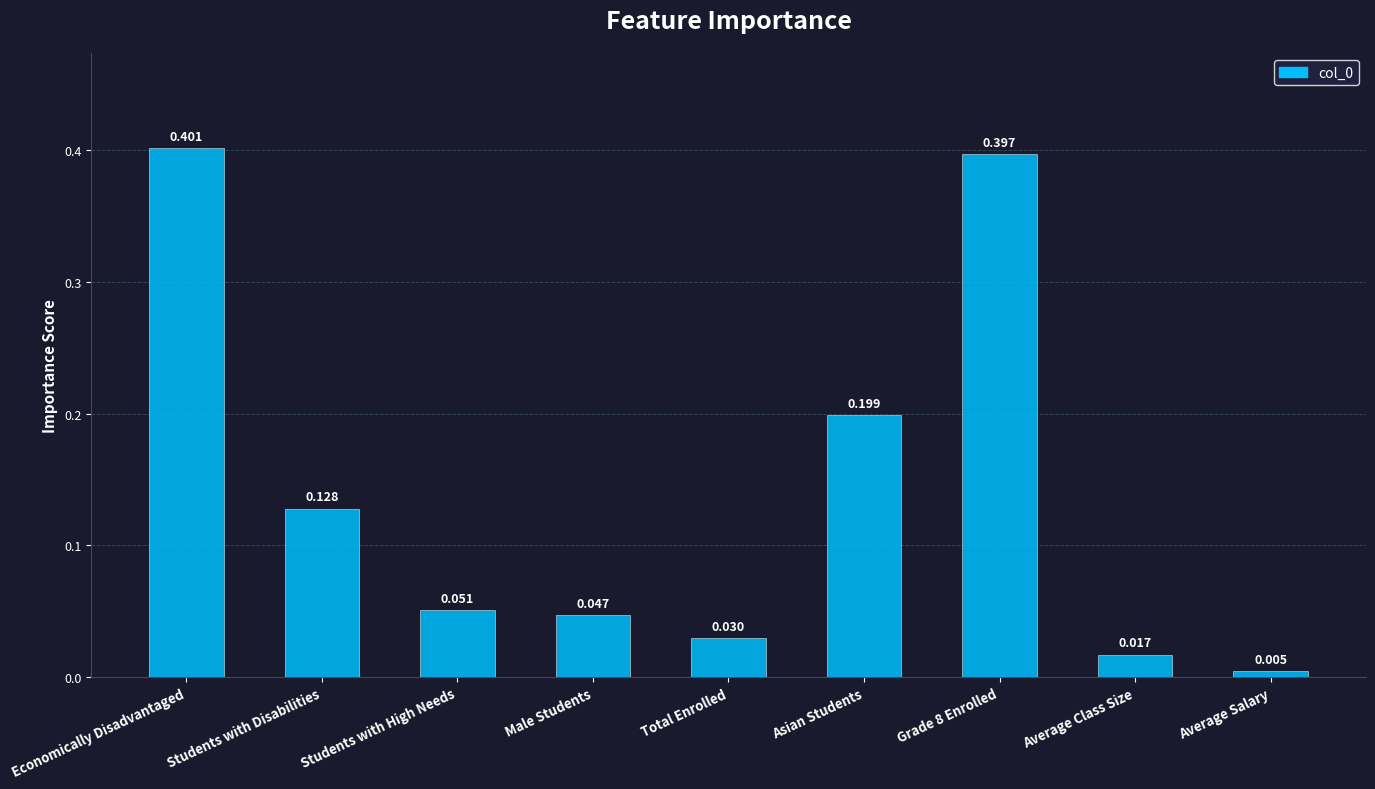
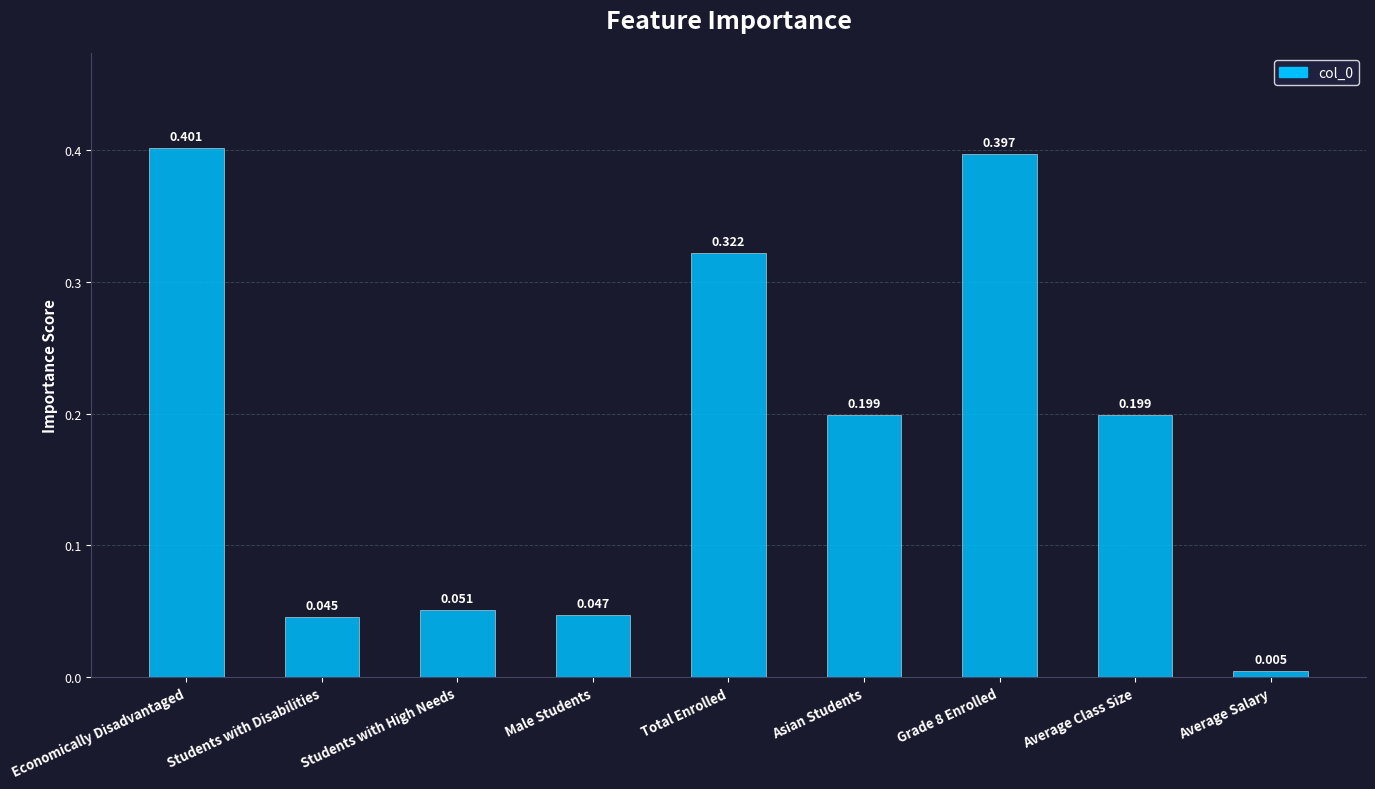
Students with Disabilities: 0.128 -> 0.045
Total Enrolled: 0.030 -> 0.322
Average Class Size: 0.017 -> 0.199
